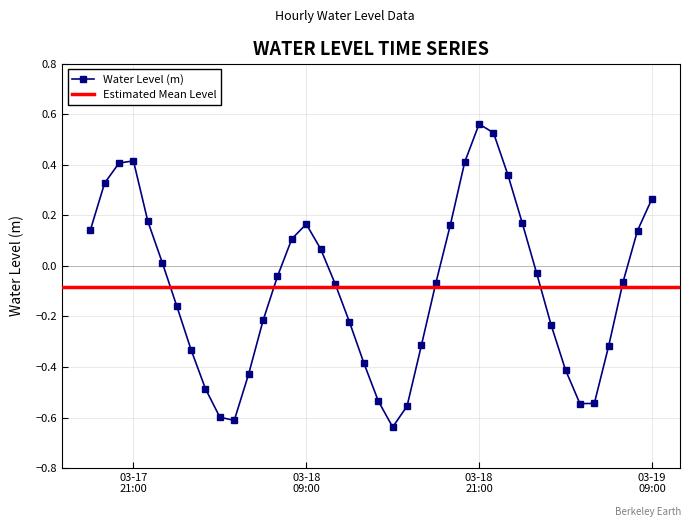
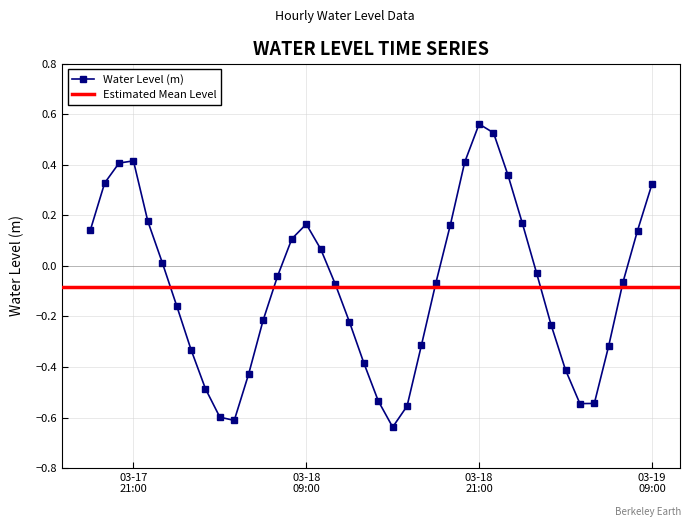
03-19 09:00: 0.27 -> 0.32
